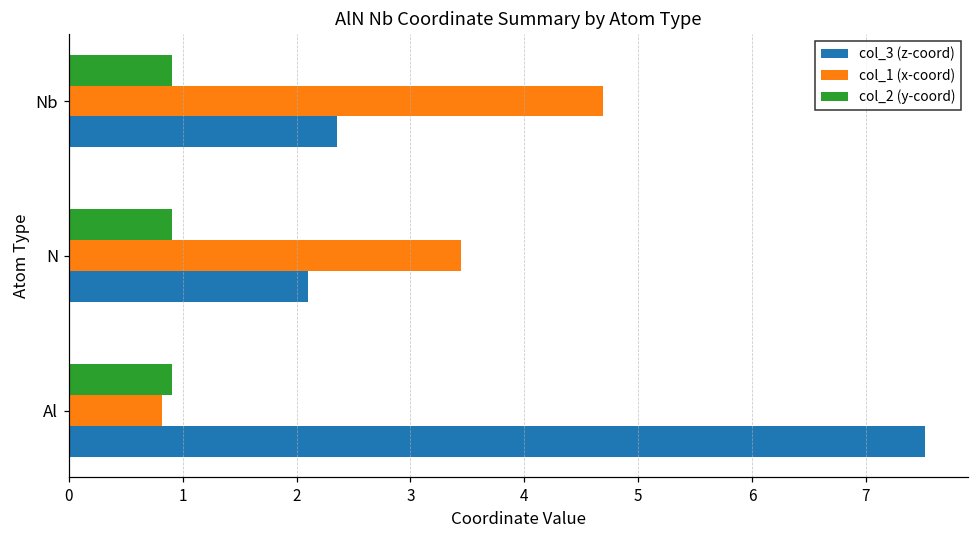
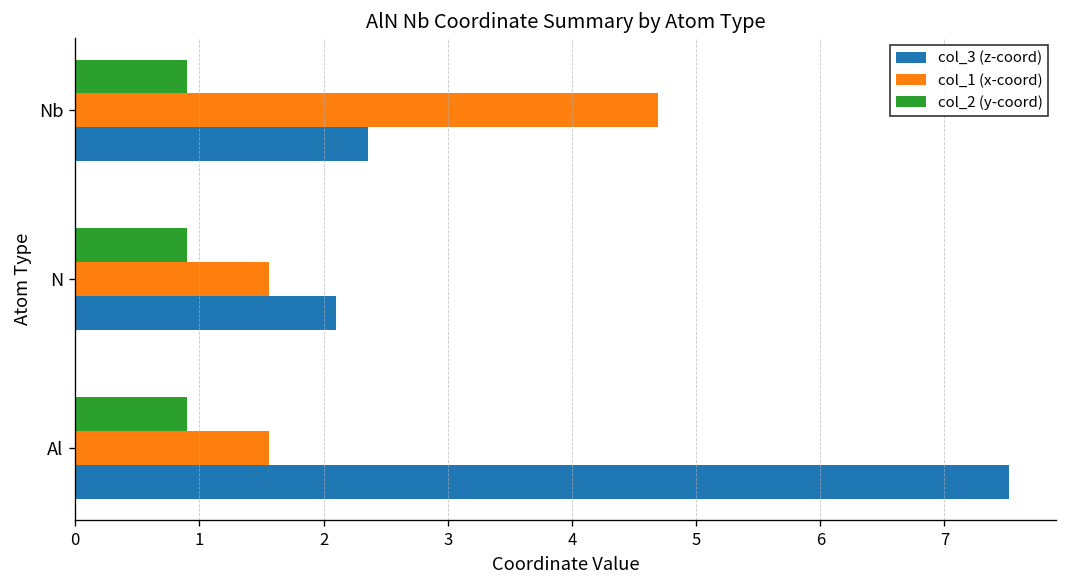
col_1 (x-coord), N: 3.45 -> 1.56
col_1 (x-coord), Al: 0.82 -> 1.56
